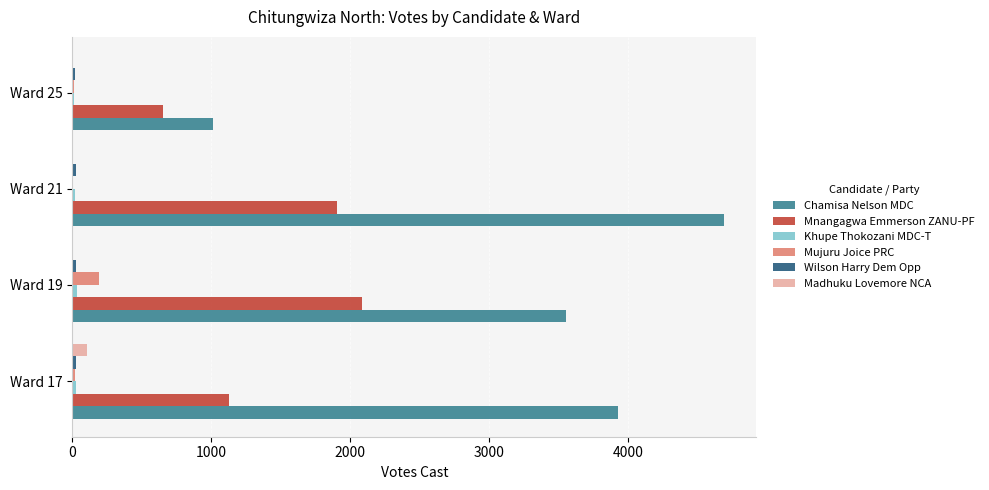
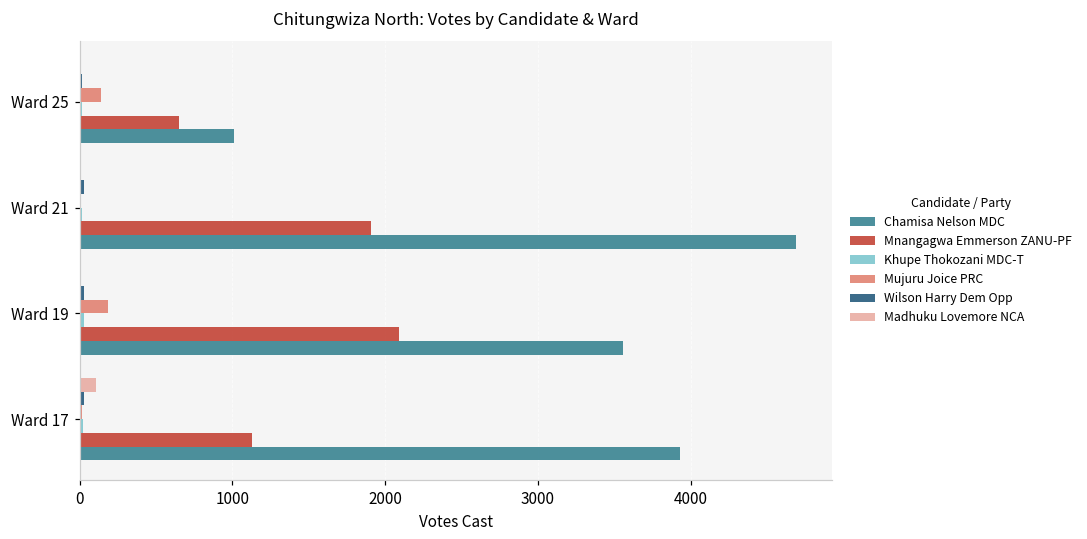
Mujuru Joice PRC, Ward 25: 10 -> 140
